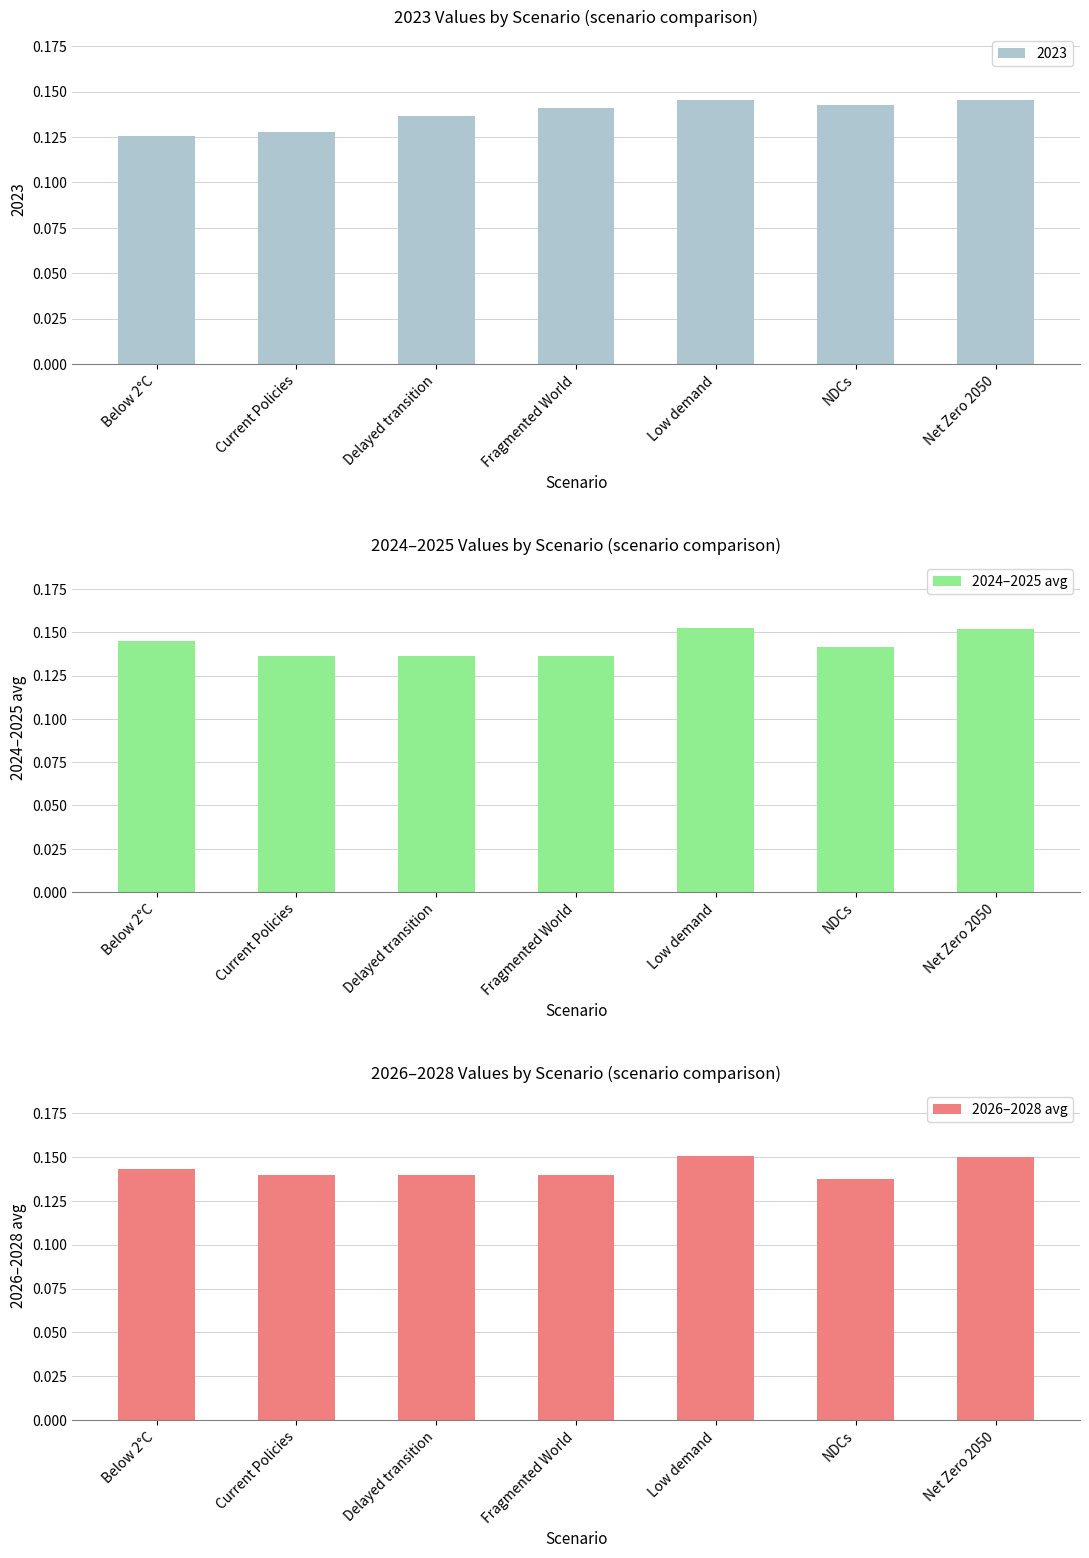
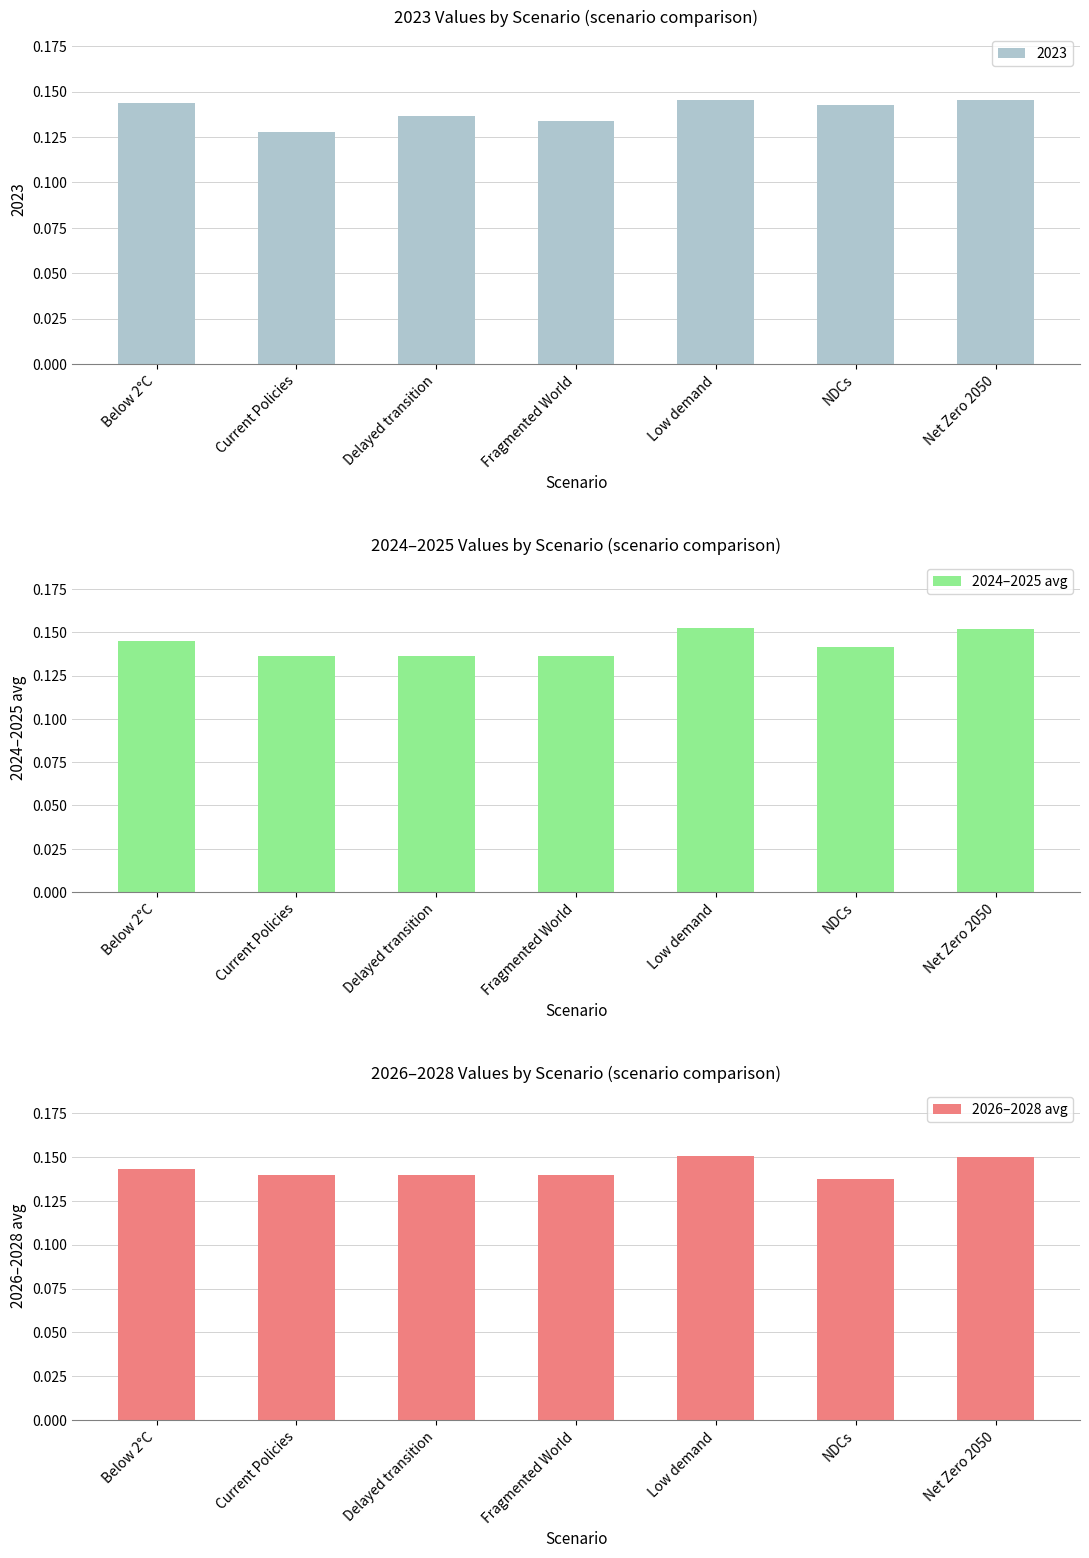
2023 Values by Scenario (scenario comparison), Below 2°C: 0.126 -> 0.144
2023 Values by Scenario (scenario comparison), Fragmented World: 0.141 -> 0.134
